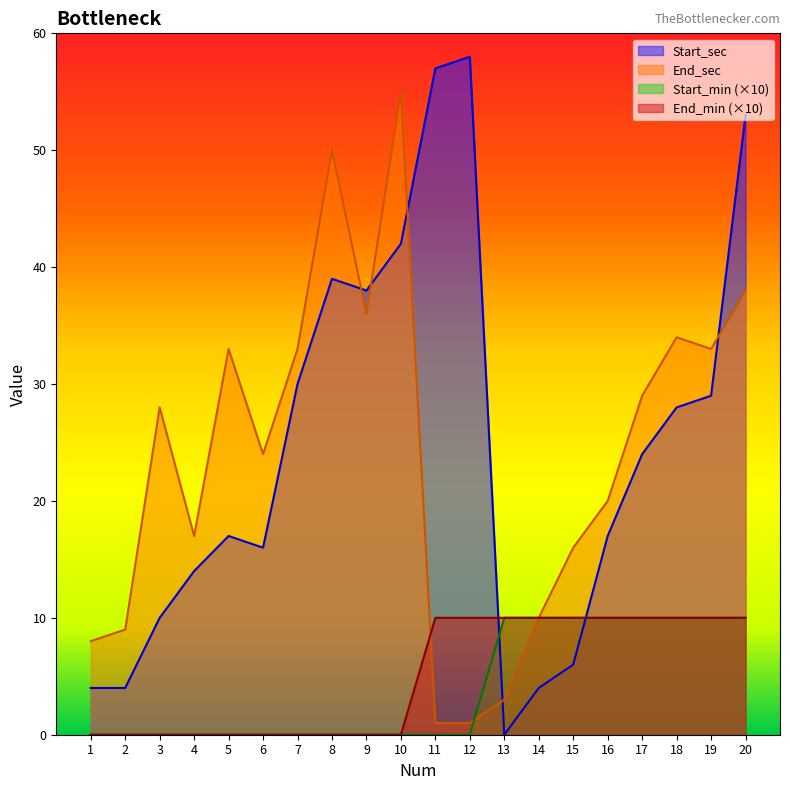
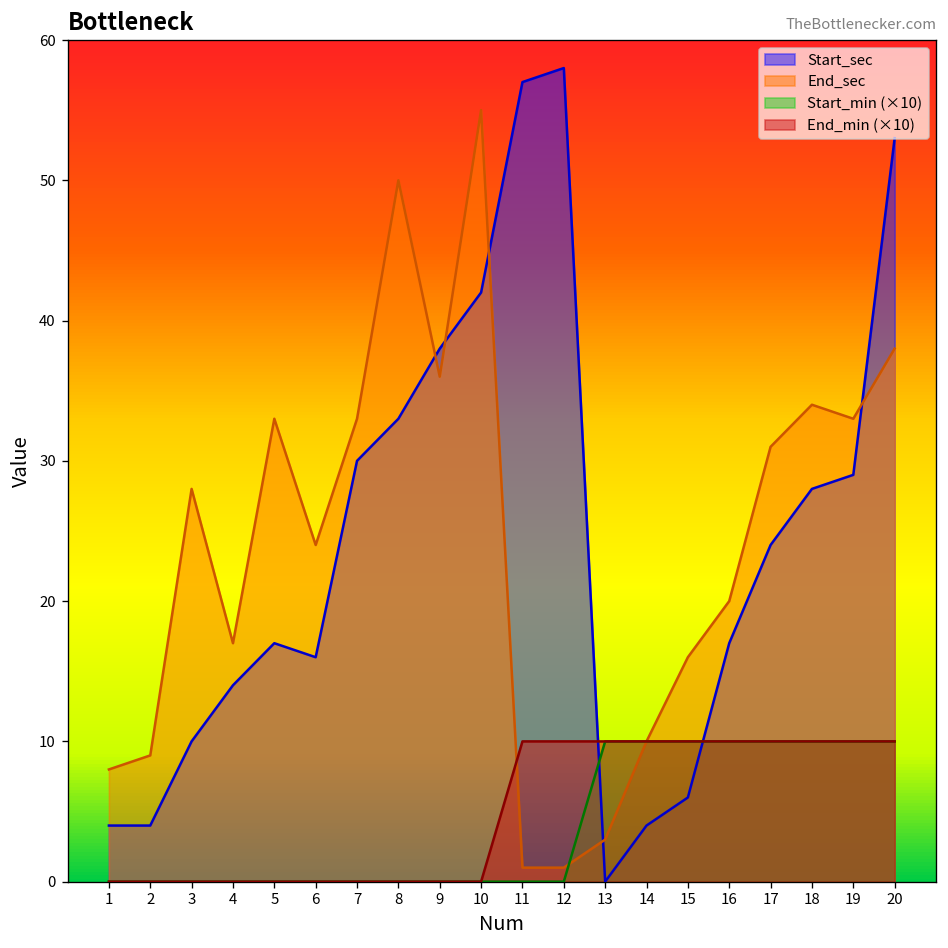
Start_sec, 8: 39 -> 33
End_sec, 17: 29 -> 31
